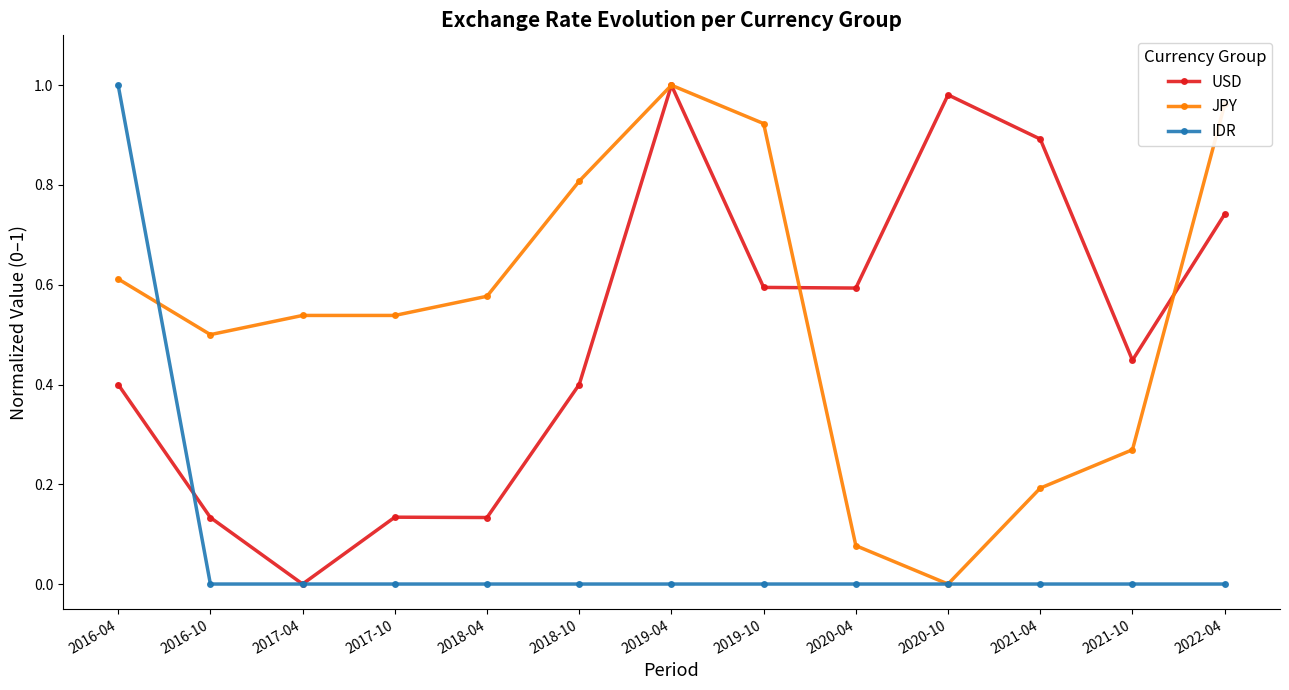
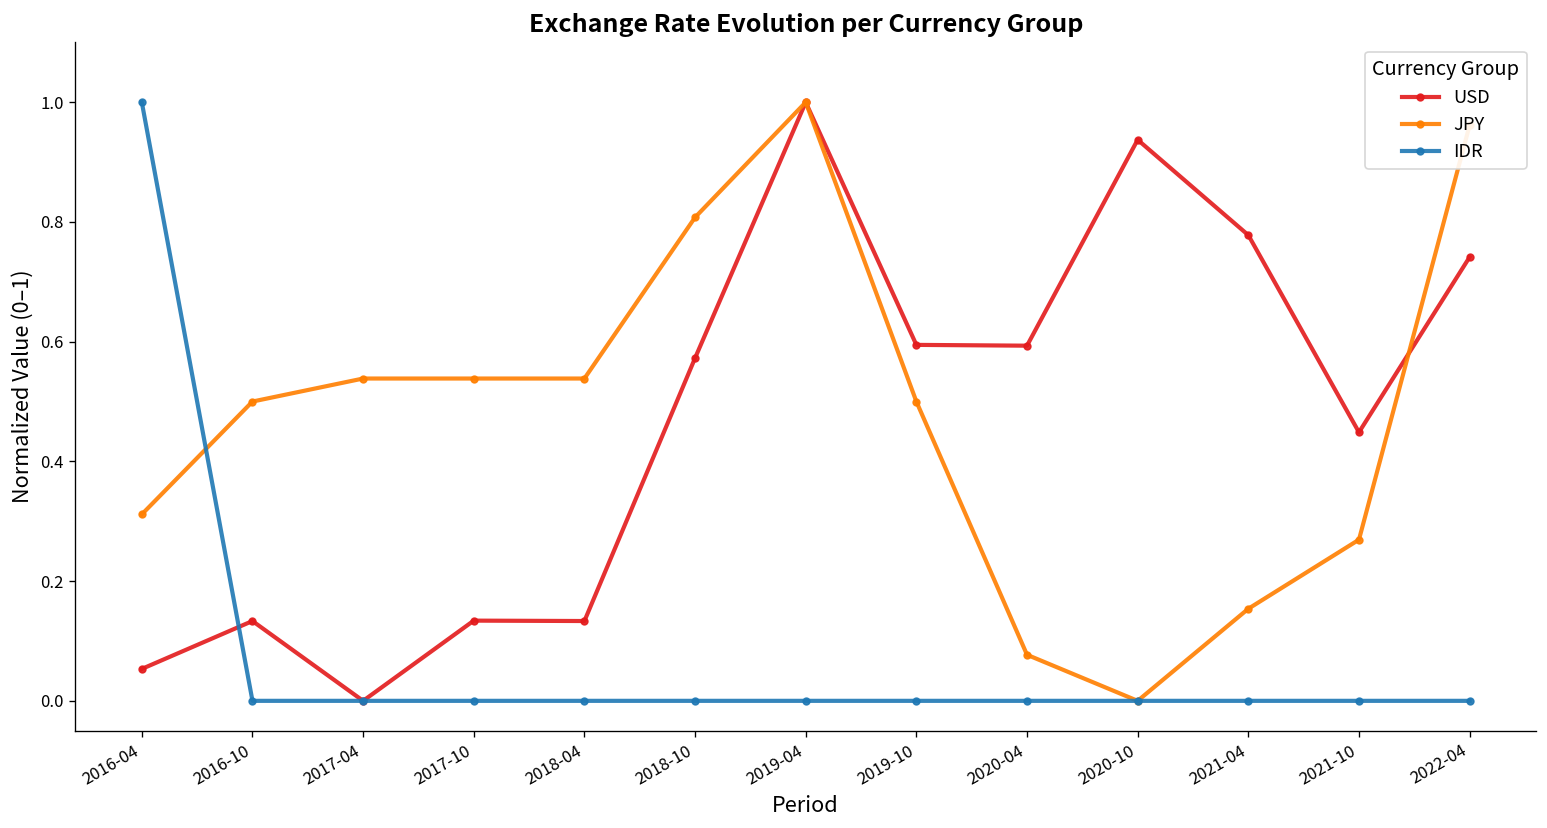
USD, 2016-04: 0.40 -> 0.05
JPY, 2016-04: 0.61 -> 0.31
JPY, 2018-04: 0.58 -> 0.54
USD, 2018-10: 0.40 -> 0.57
JPY, 2019-10: 0.92 -> 0.50
USD, 2020-10: 0.98 -> 0.94
USD, 2021-04: 0.89 -> 0.78
JPY, 2021-04: 0.19 -> 0.15
